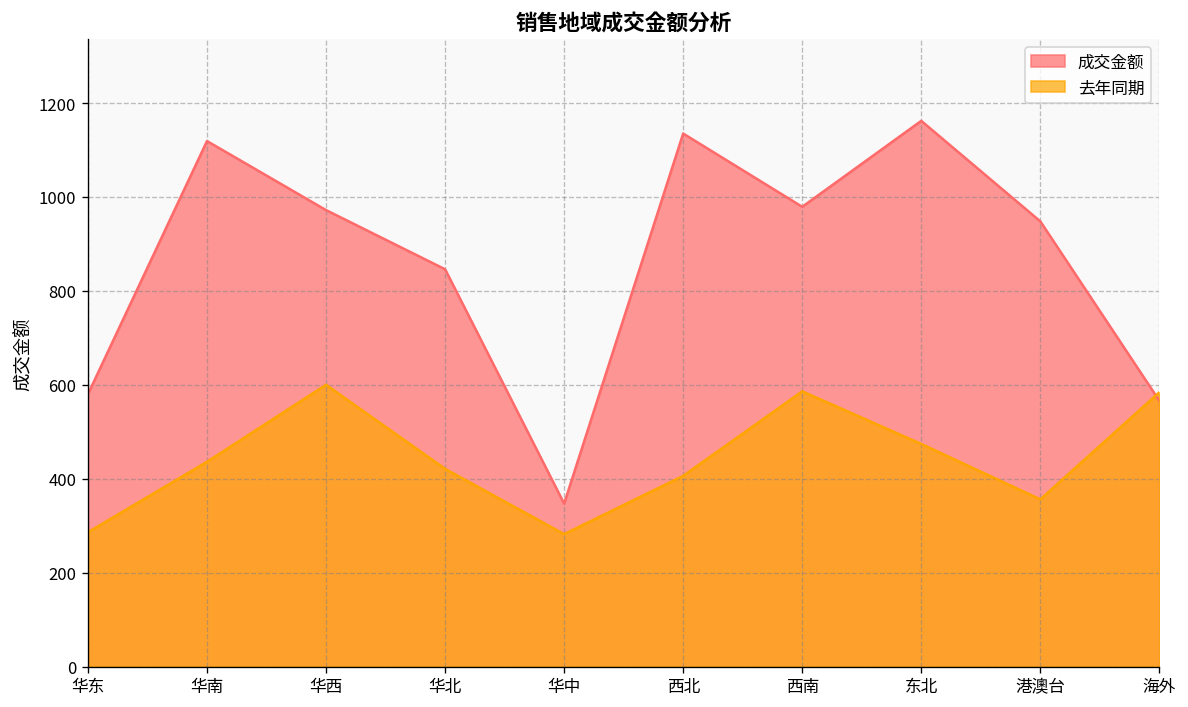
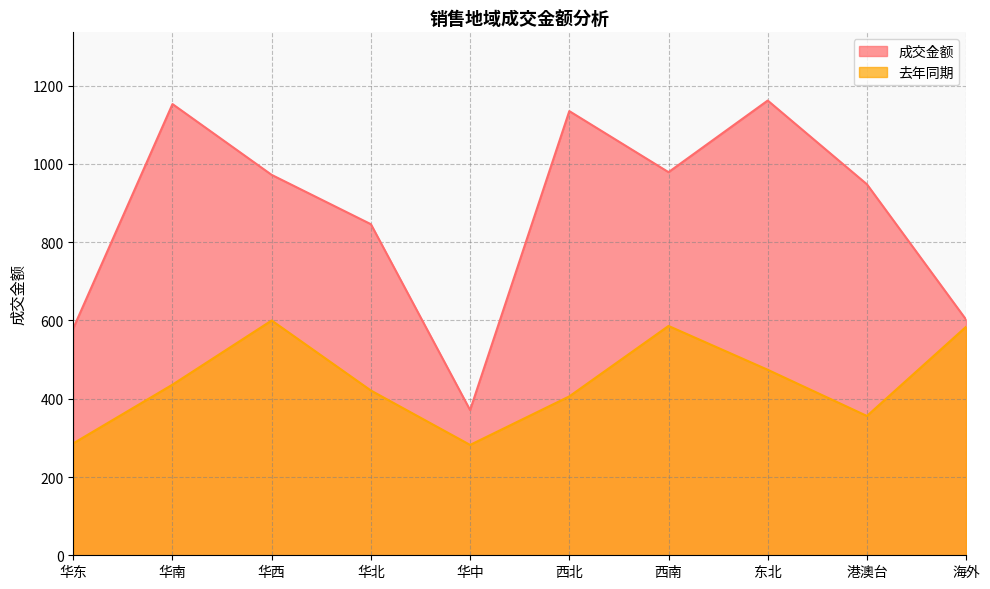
成交金额, 华南: 1120 -> 1150
成交金额, 华中: 350 -> 370
成交金额, 海外: 570 -> 600
